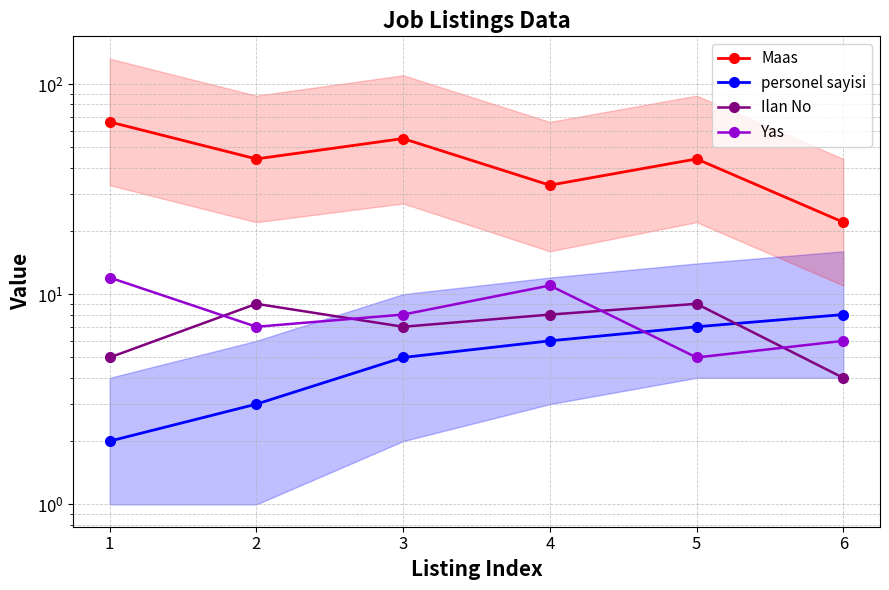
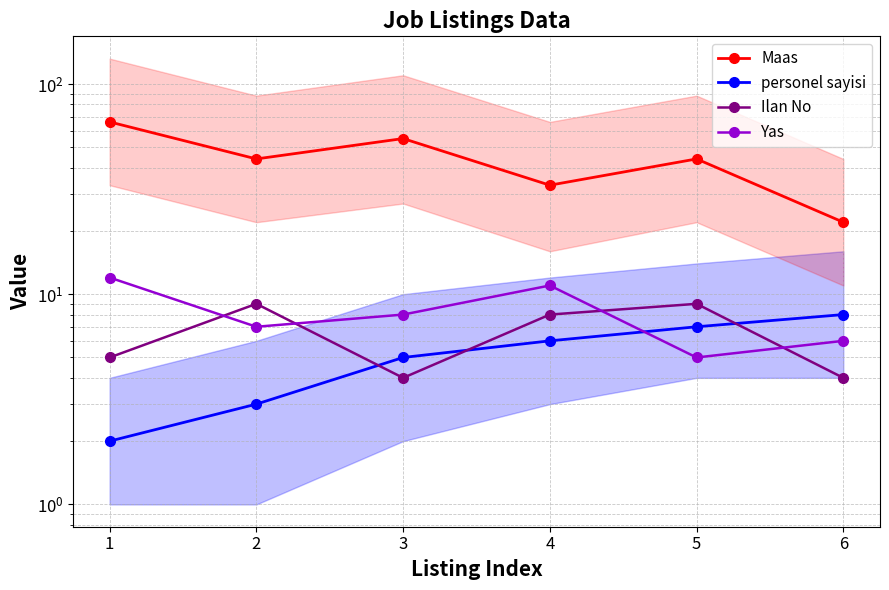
Ilan No, 3: 7 -> 4
